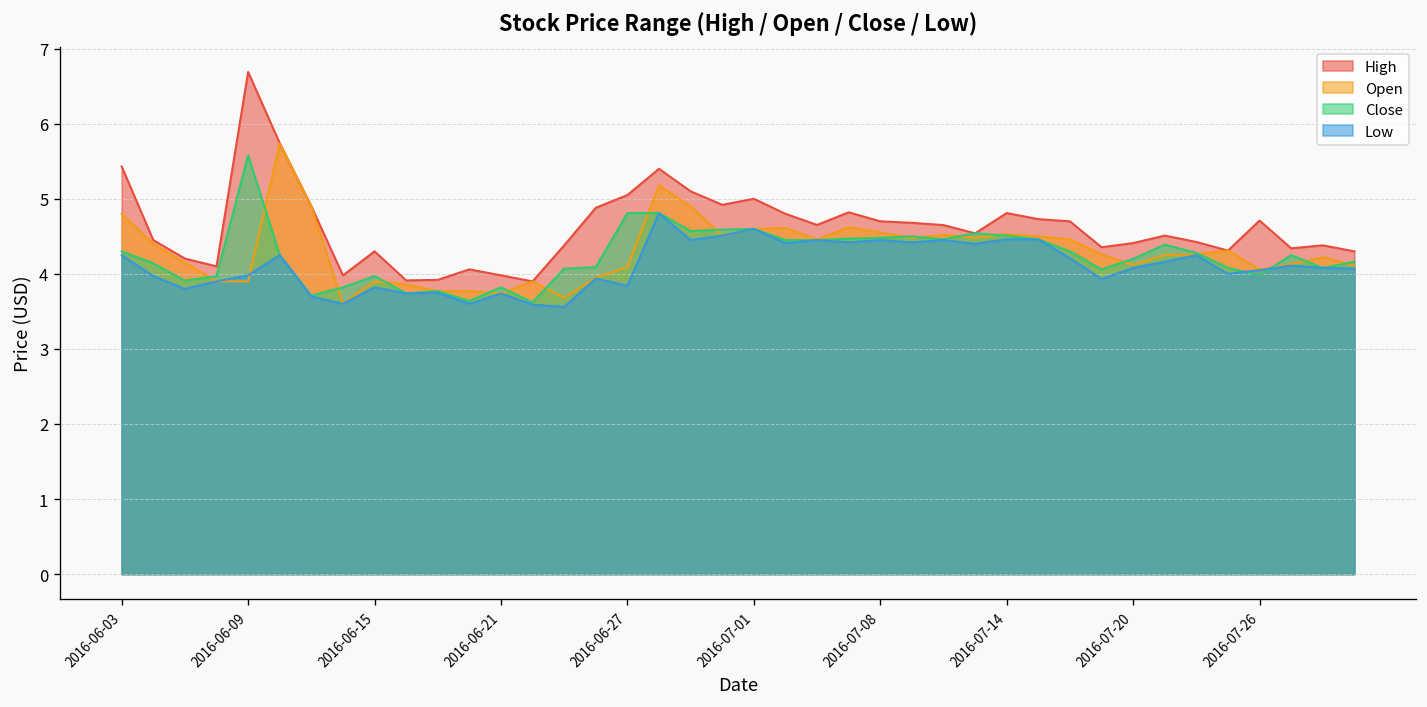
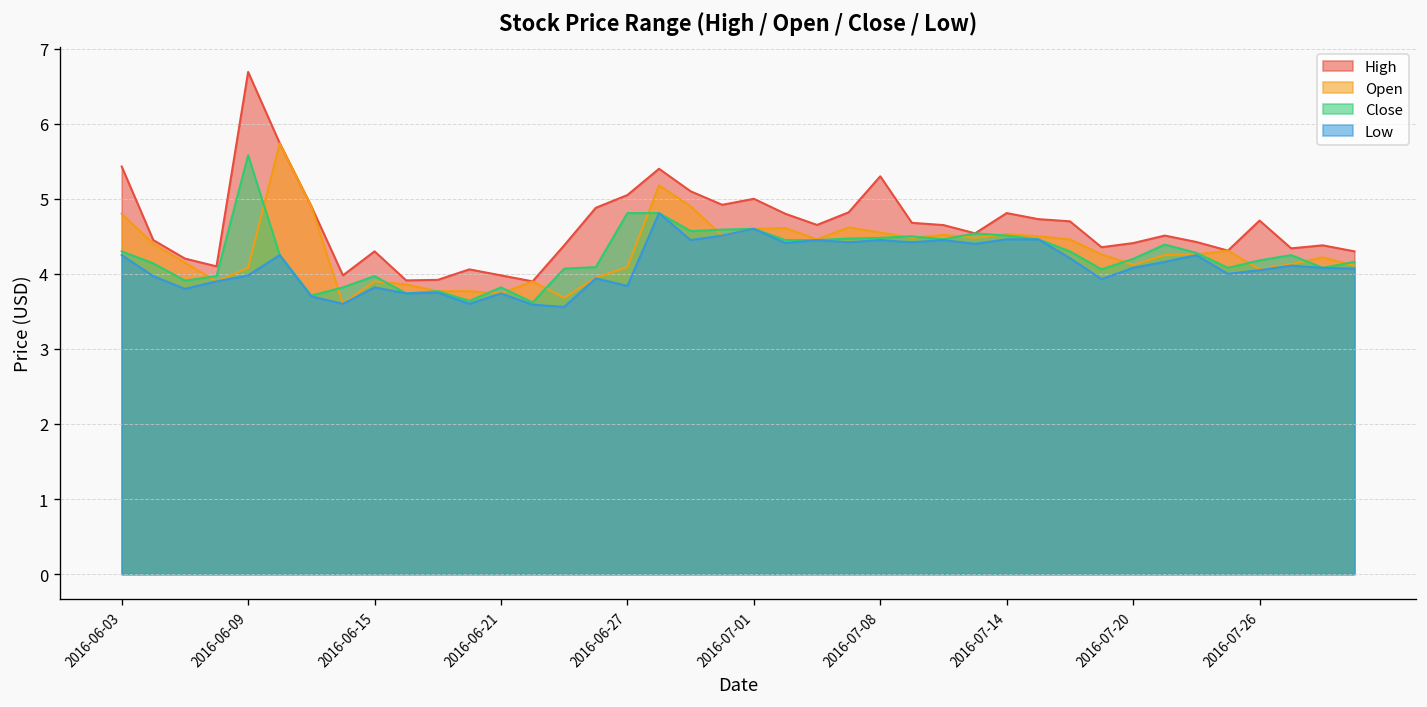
Open, 2016-06-09: 3.9 -> 4.1
High, 2016-07-08: 4.7 -> 5.3
Close, 2016-07-26: 4.0 -> 4.2
